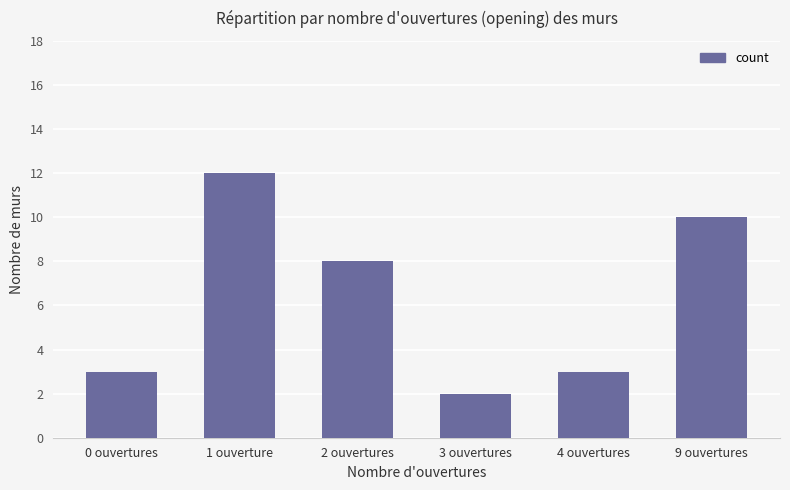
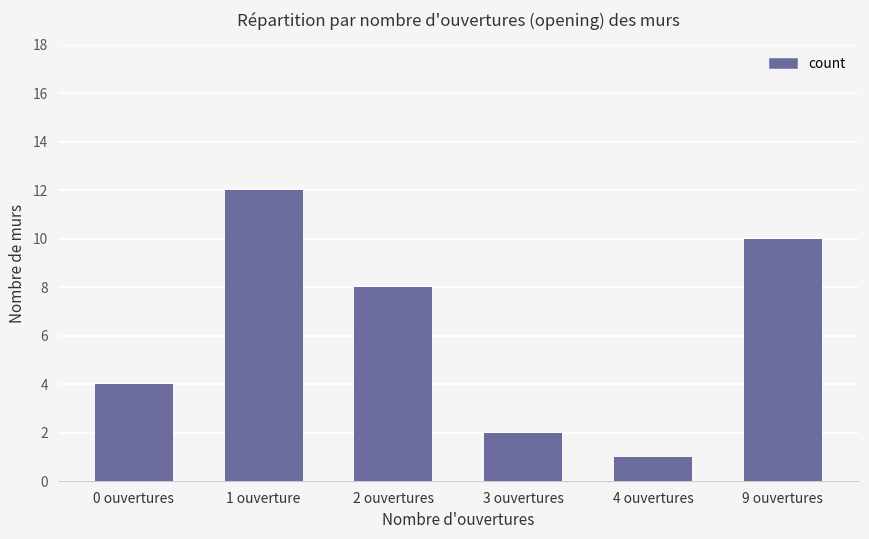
0 ouvertures: 3 -> 4
4 ouvertures: 3 -> 1
